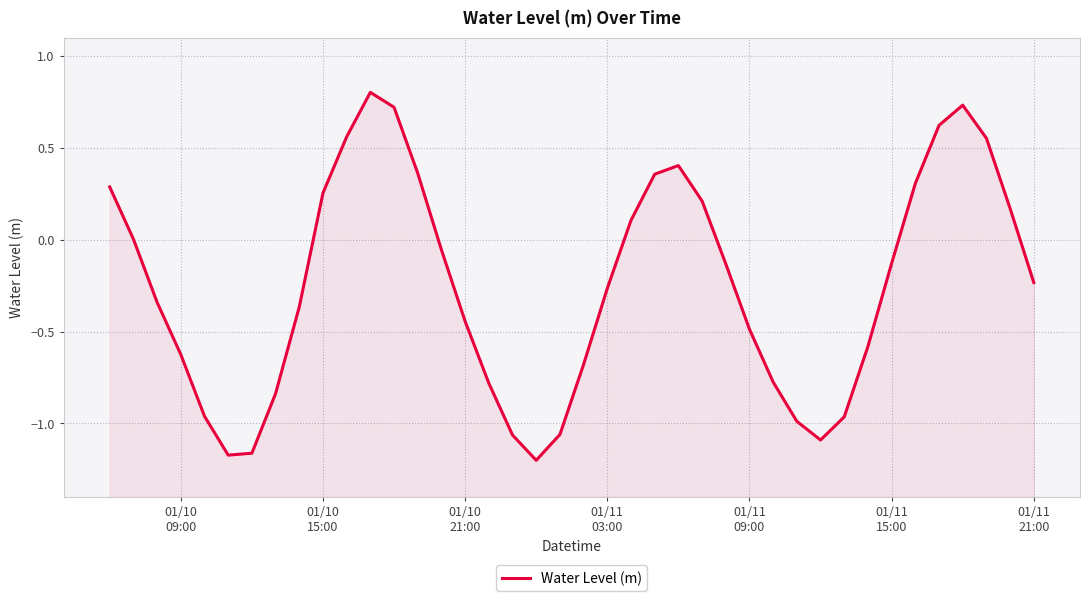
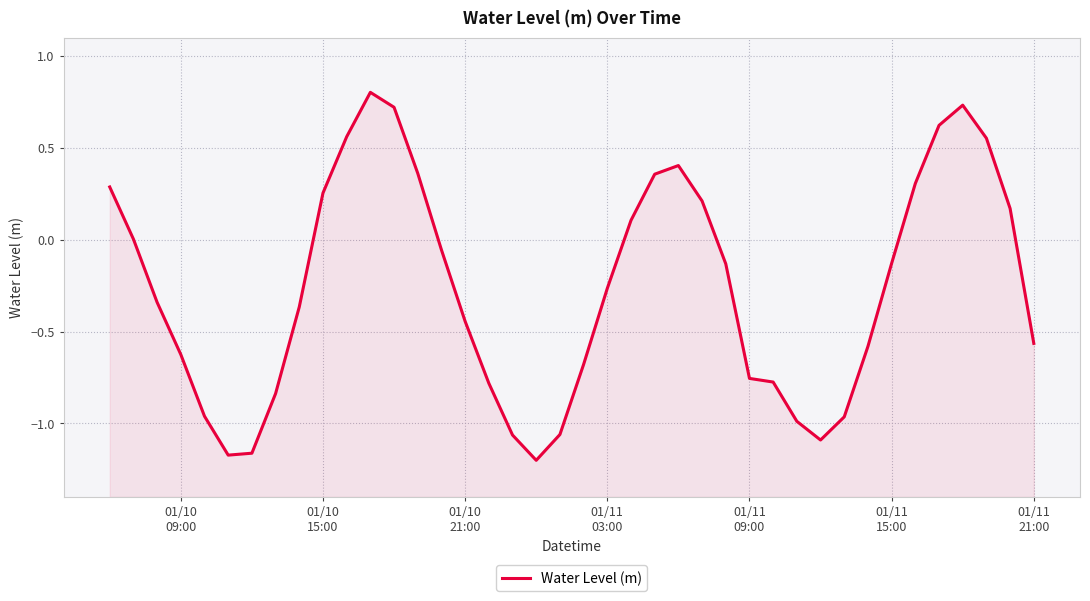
01/11 09:00: -0.49 -> -0.75
01/11 21:00: -0.23 -> -0.56
